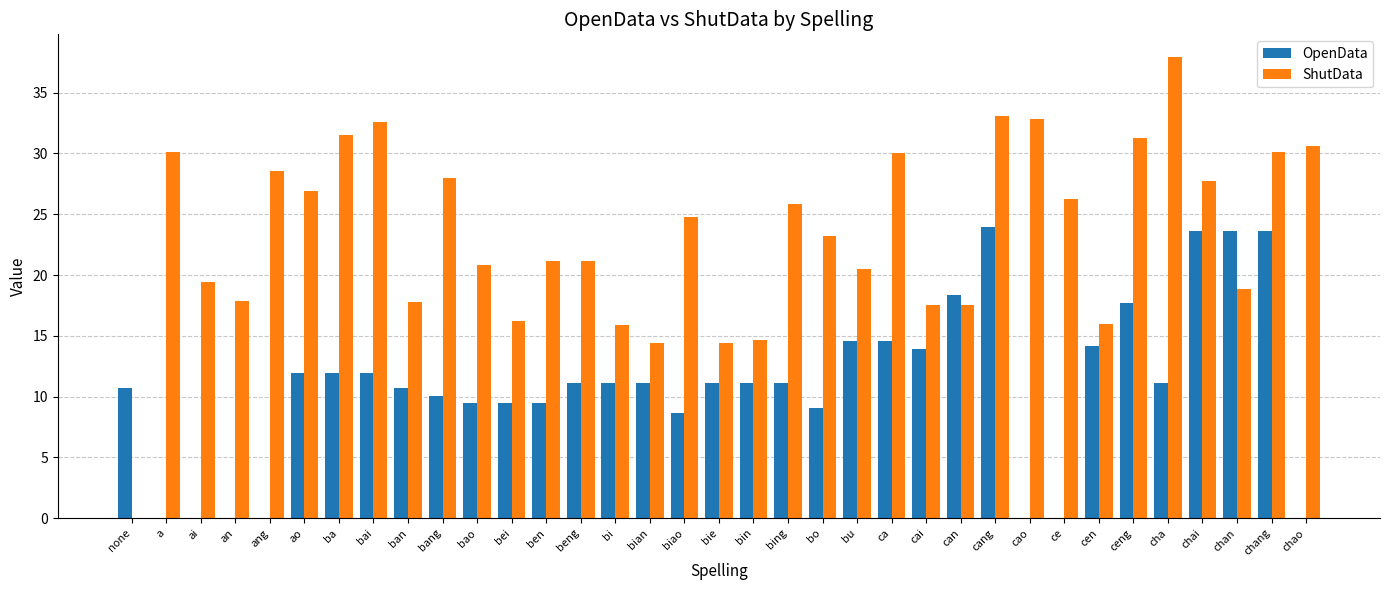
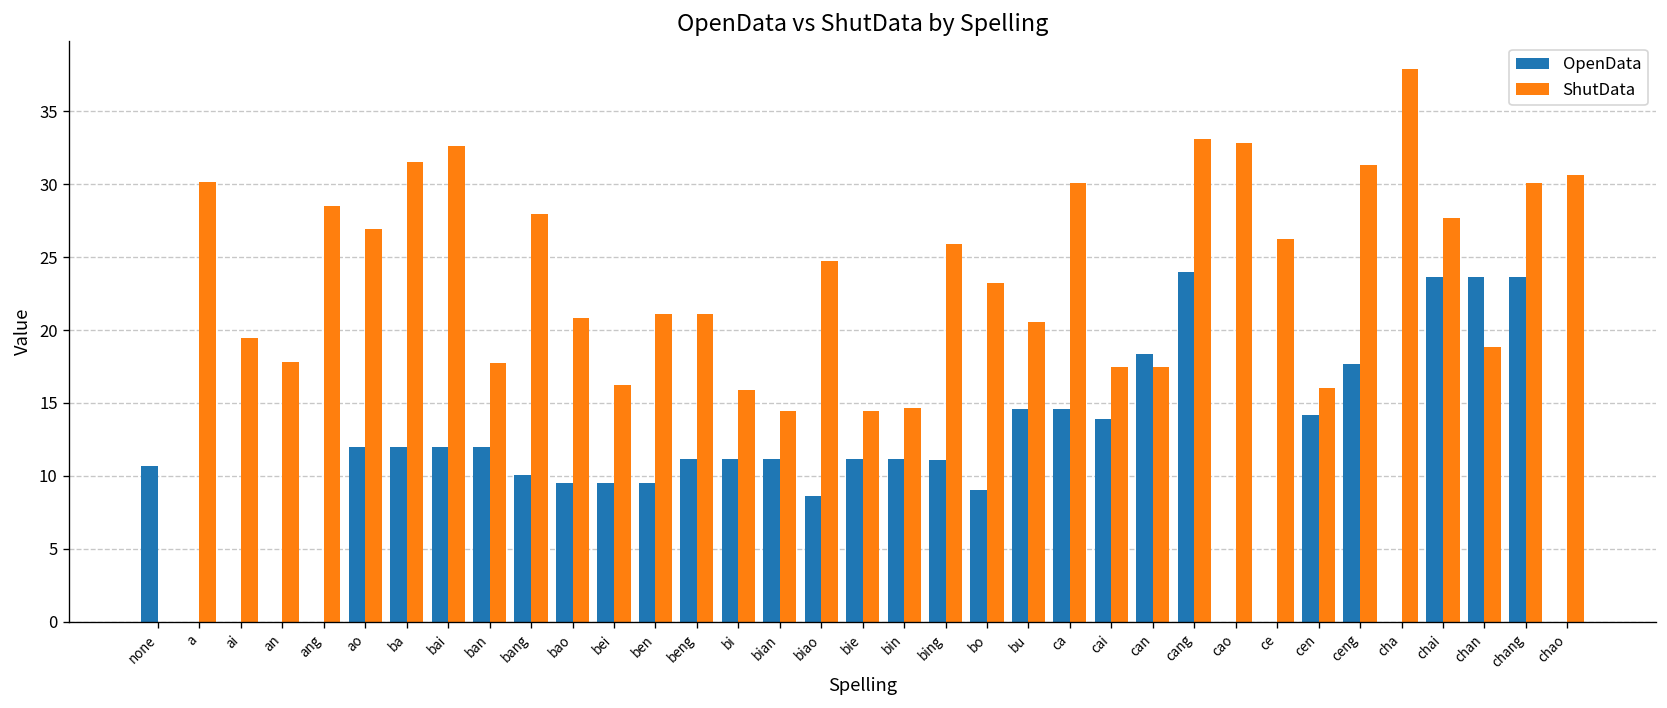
OpenData, ban: 10.7 -> 12.0
OpenData, cha: 11.1 -> 0.0
